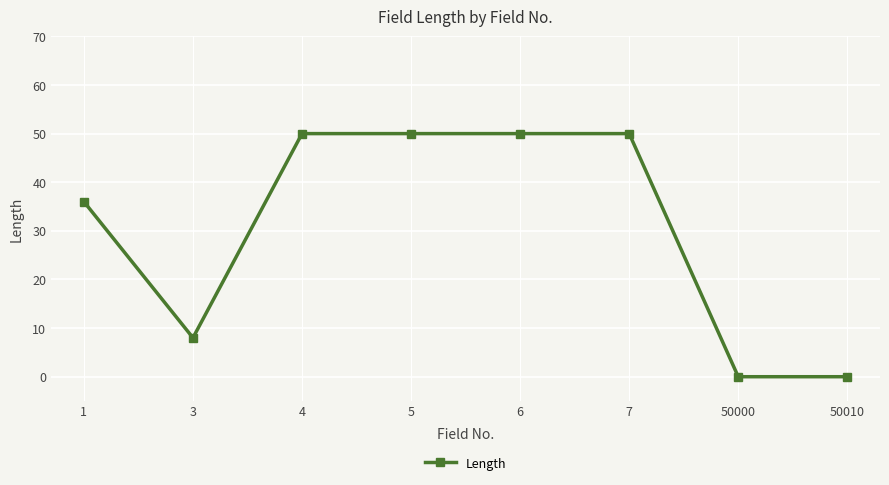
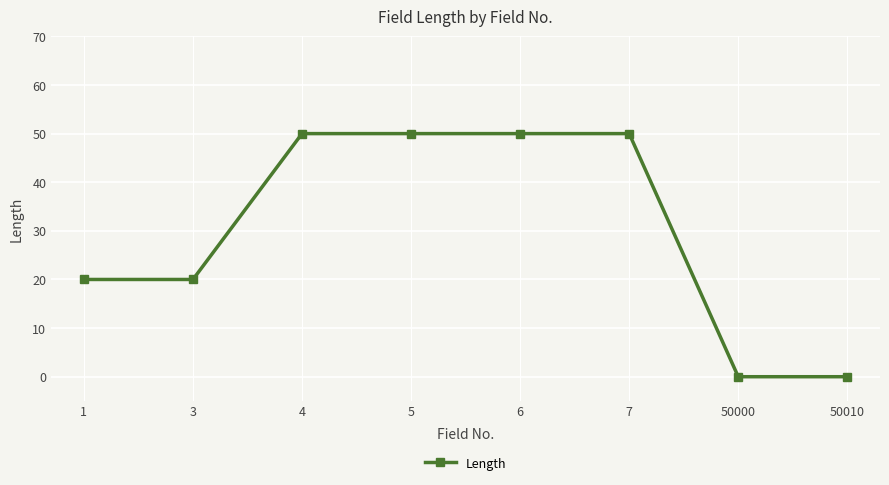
1: 36 -> 20
3: 8 -> 20
